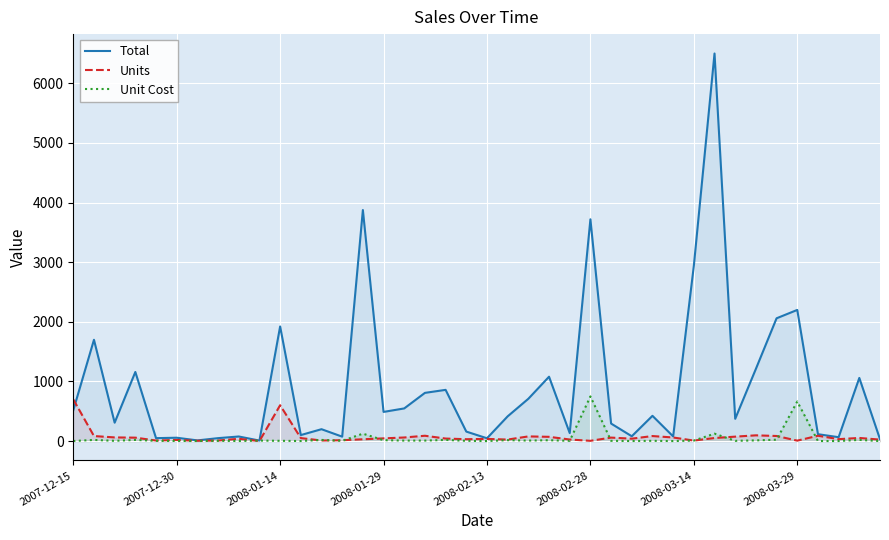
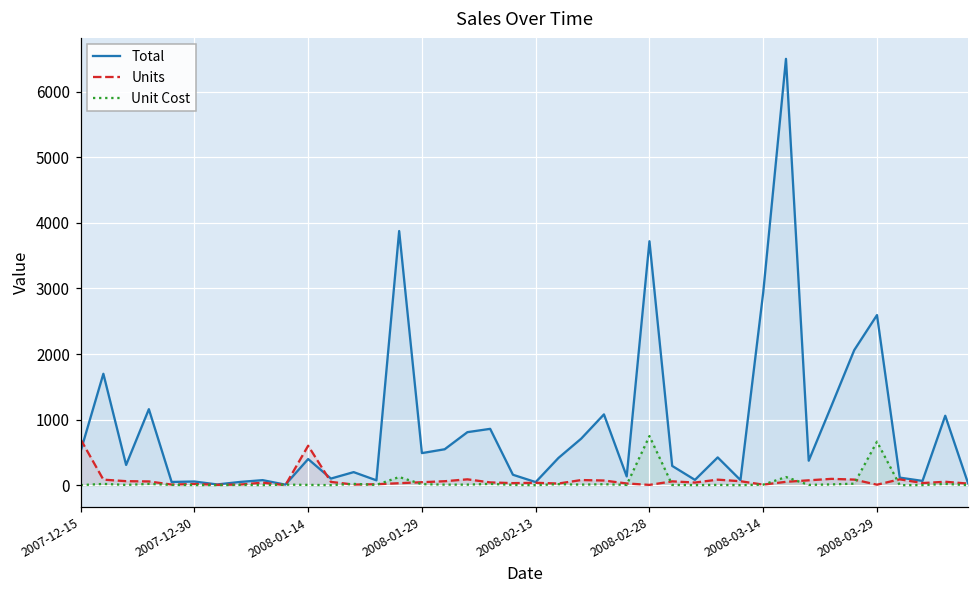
Total, 2008-01-14: 1900 -> 400
Total, 2008-03-29: 2200 -> 2600
